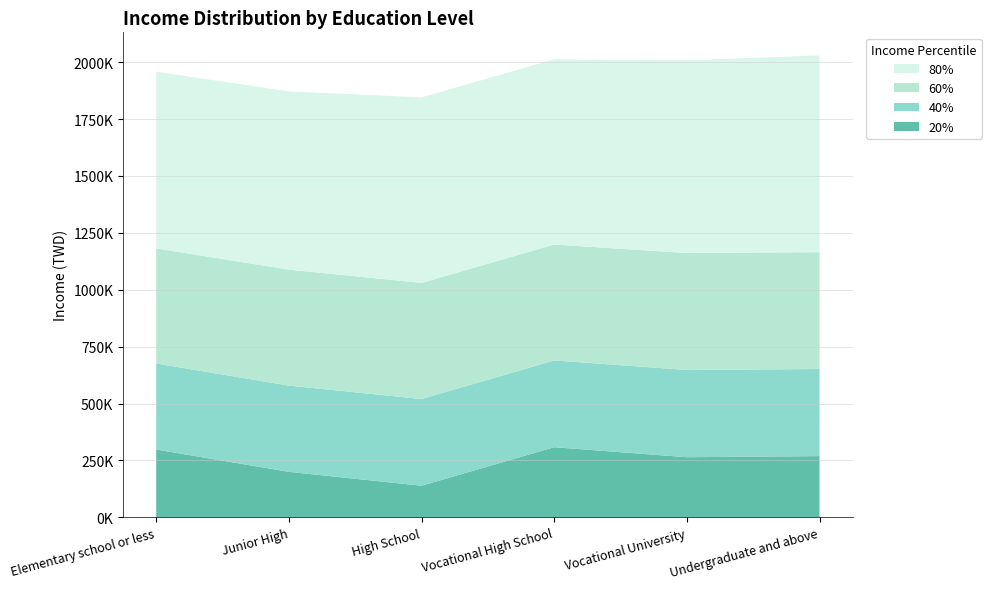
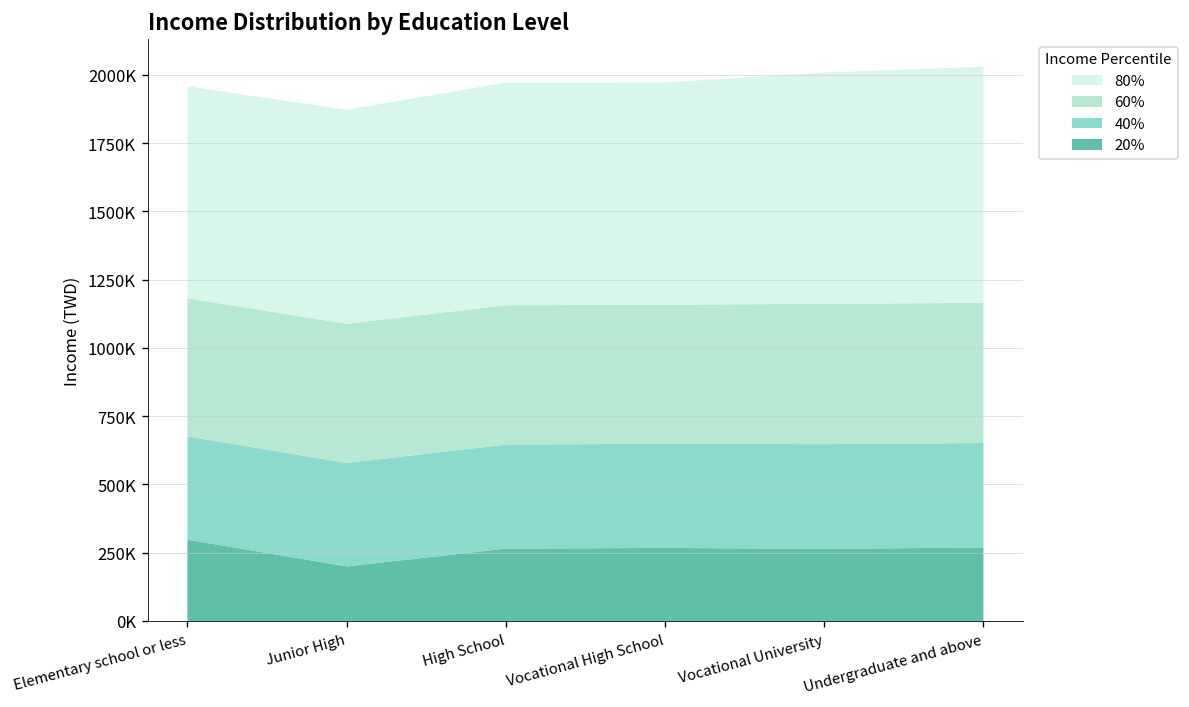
20%, High School: 140000 -> 260000
20%, Vocational High School: 310000 -> 270000
